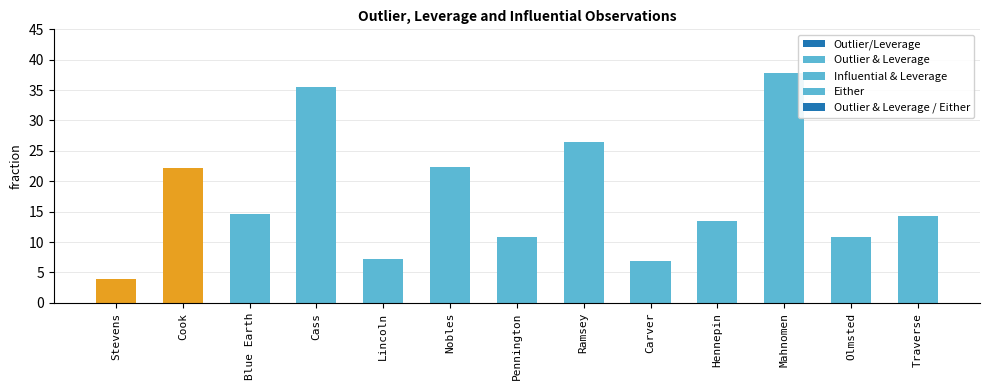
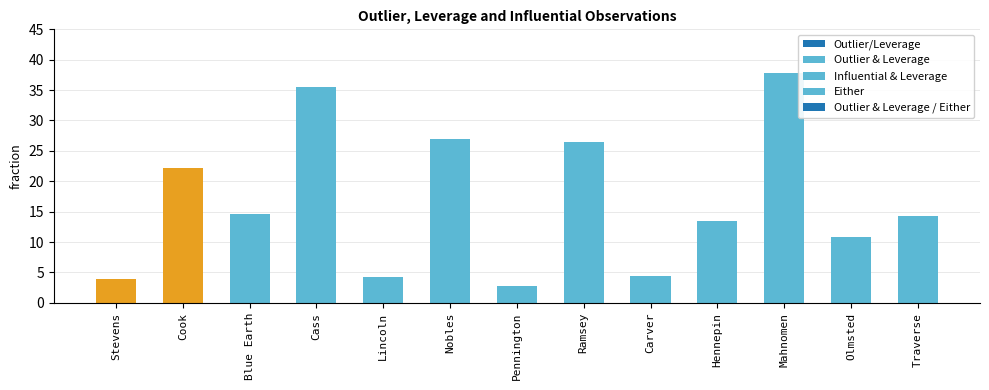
Lincoln: 7 -> 4
Nobles: 22 -> 27
Pennington: 11 -> 3
Carver: 7 -> 4
